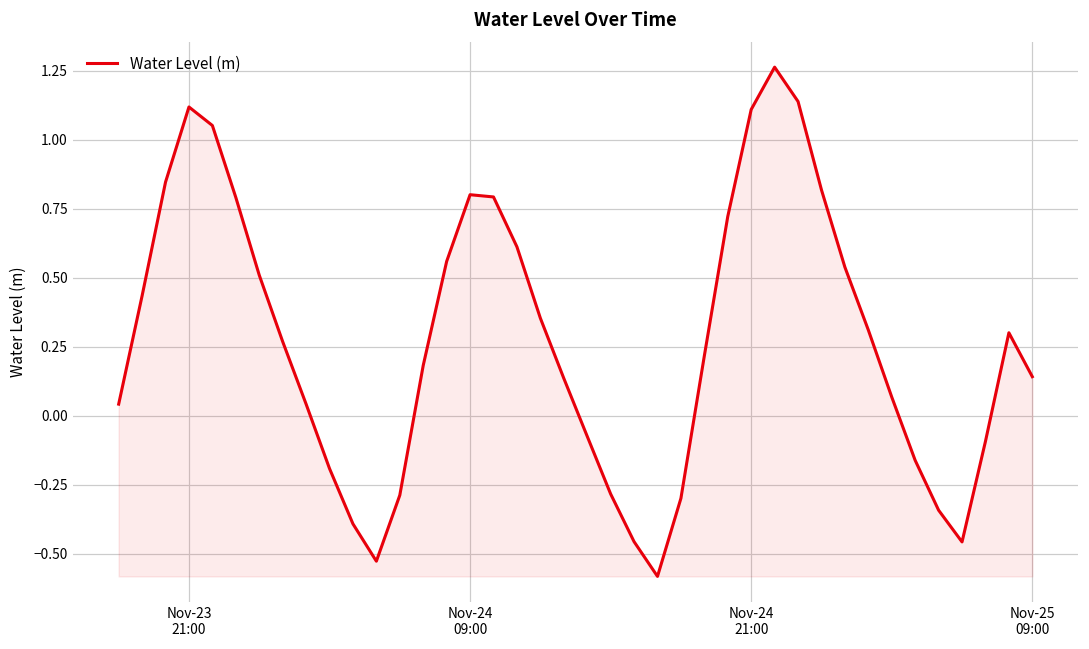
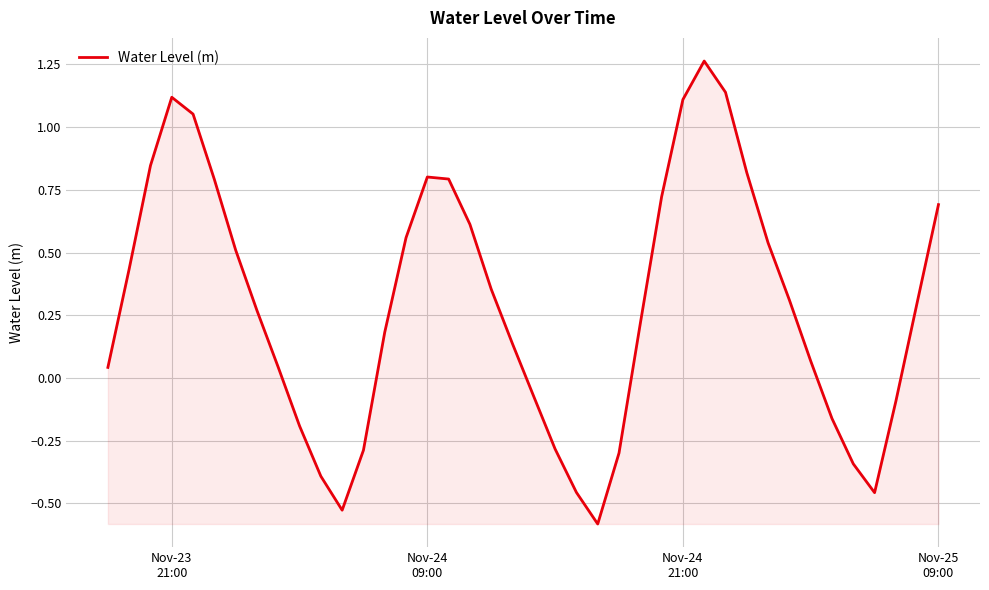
Nov-25 09:00: 0.14 -> 0.69
